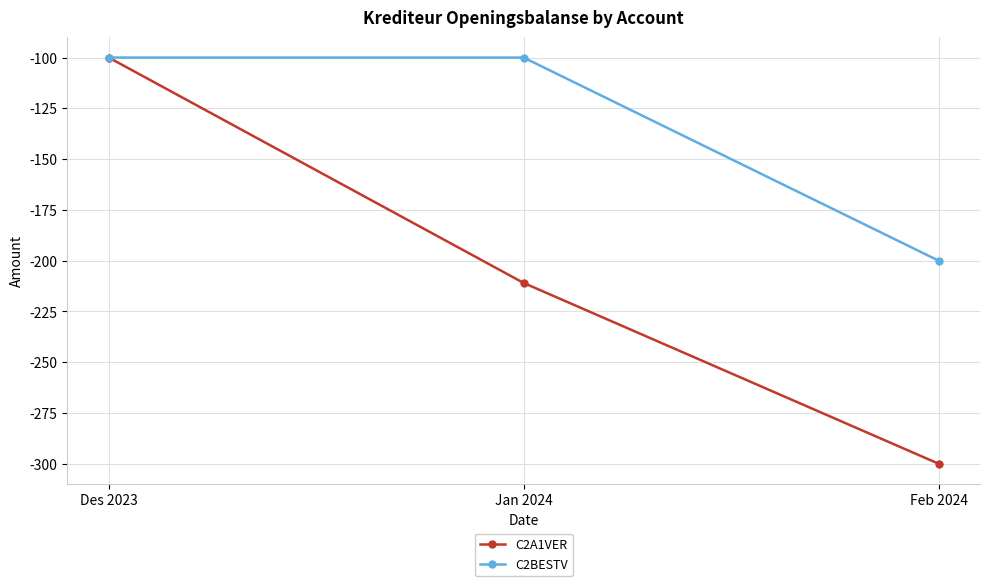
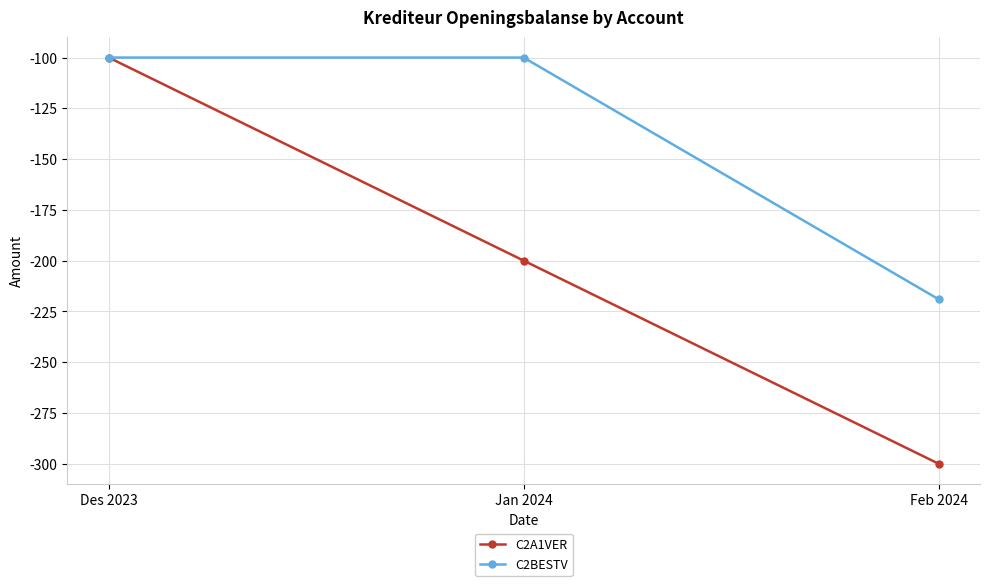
C2A1VER, Jan 2024: -211 -> -200
C2BESTV, Feb 2024: -200 -> -219
